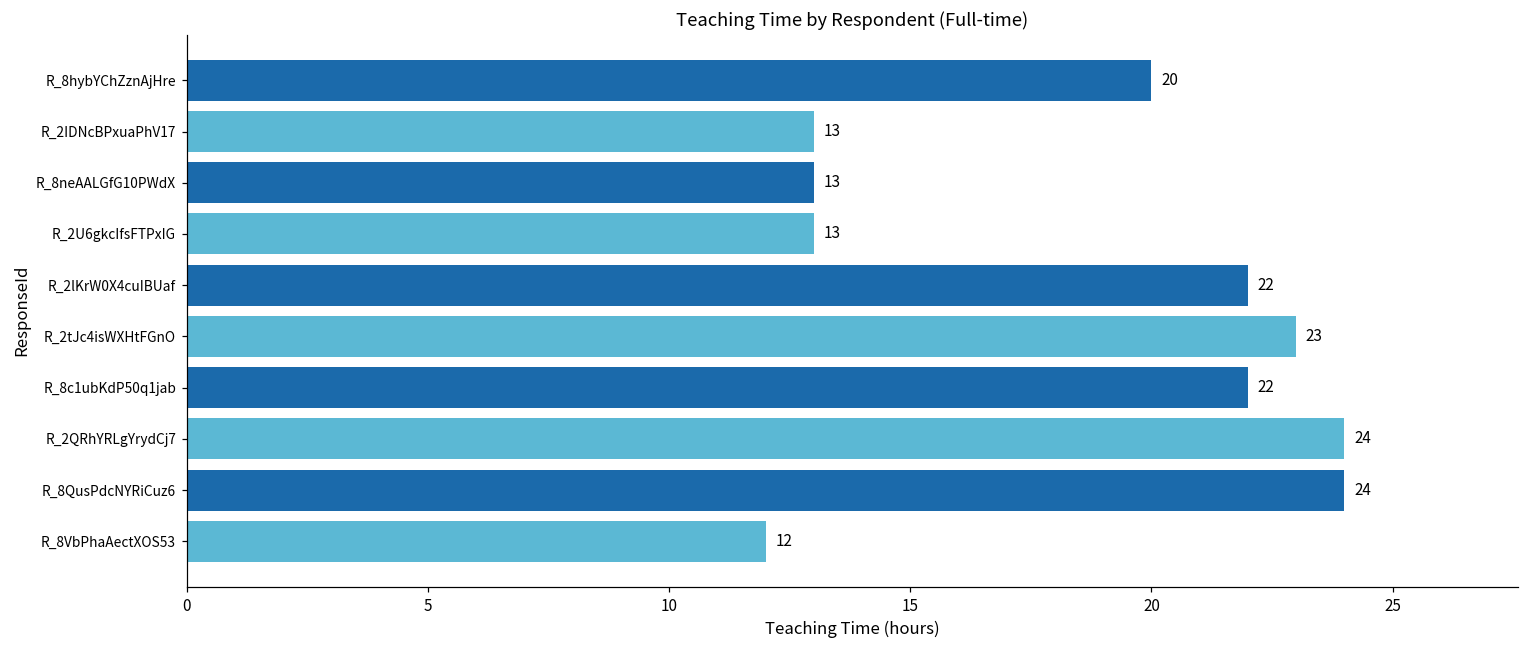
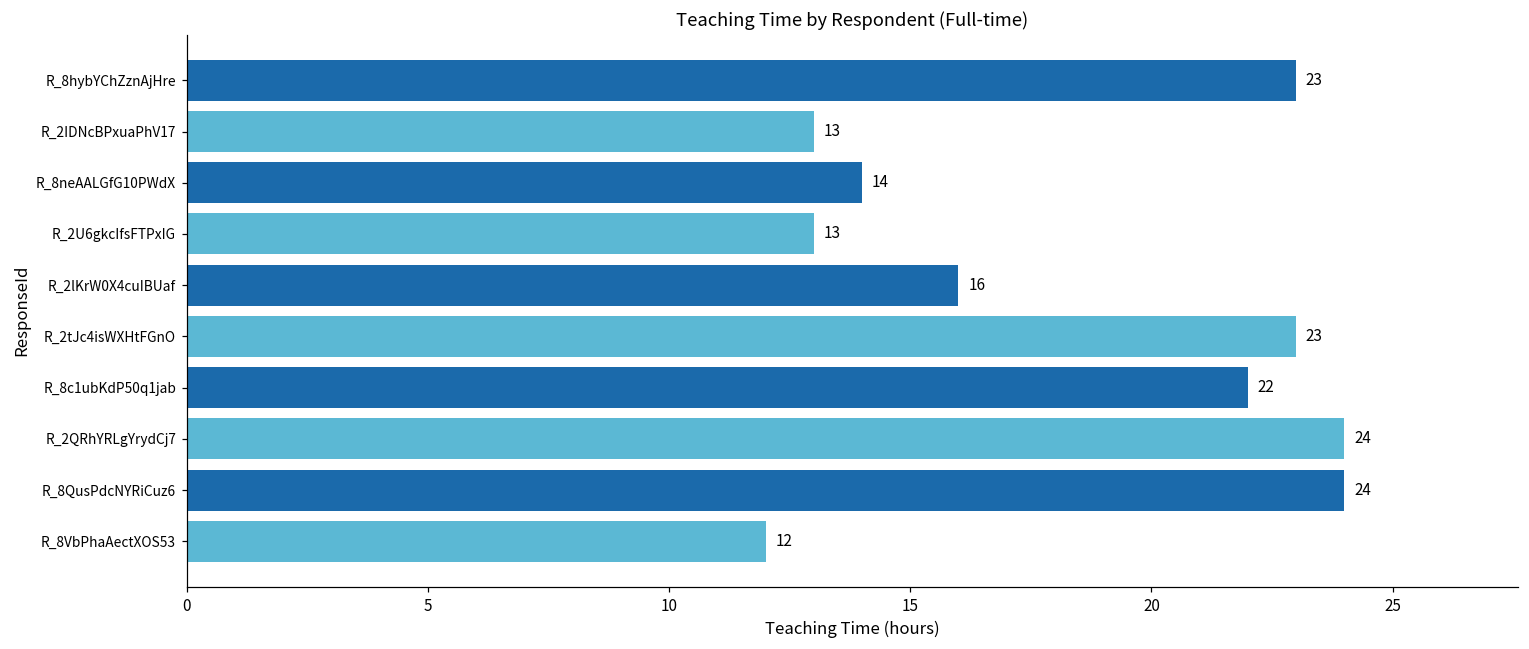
R_8hybYChZznAjHre: 20 -> 23
R_8neAALGfG10PWdX: 13 -> 14
R_2lKrW0X4cuIBUaf: 22 -> 16
